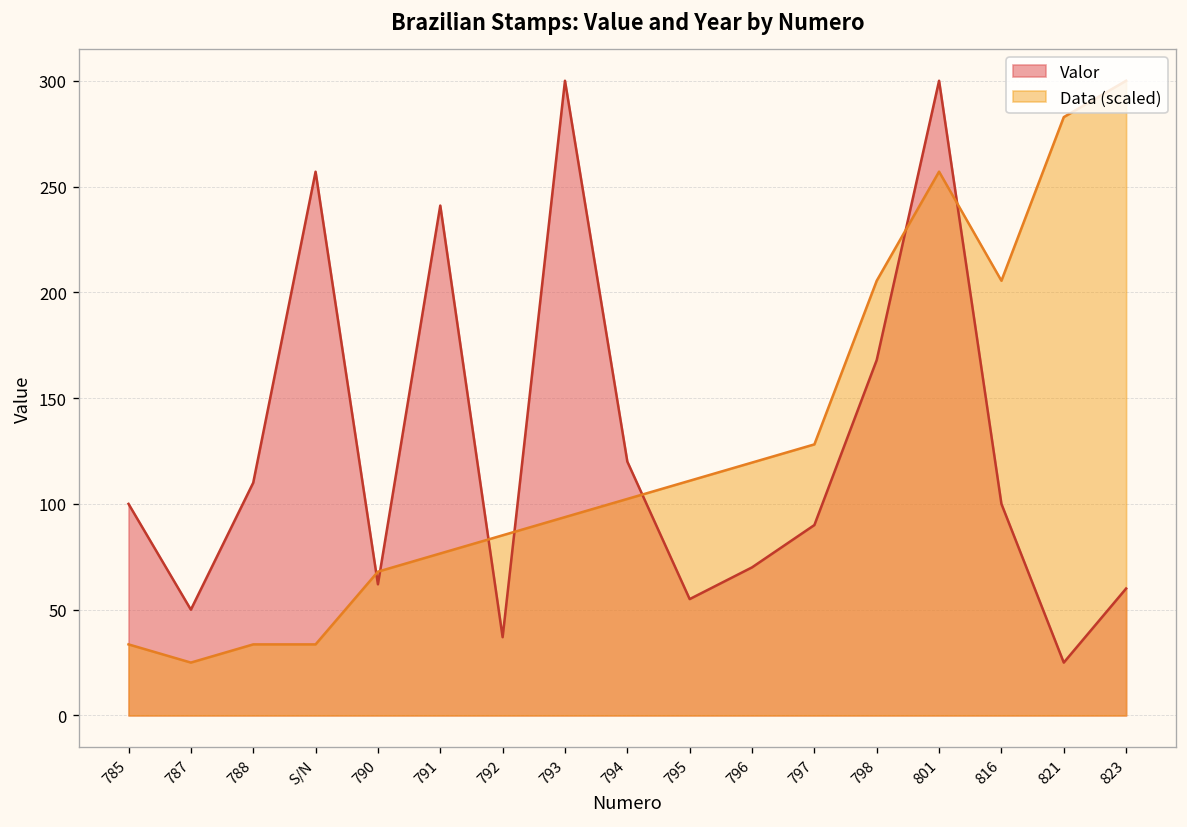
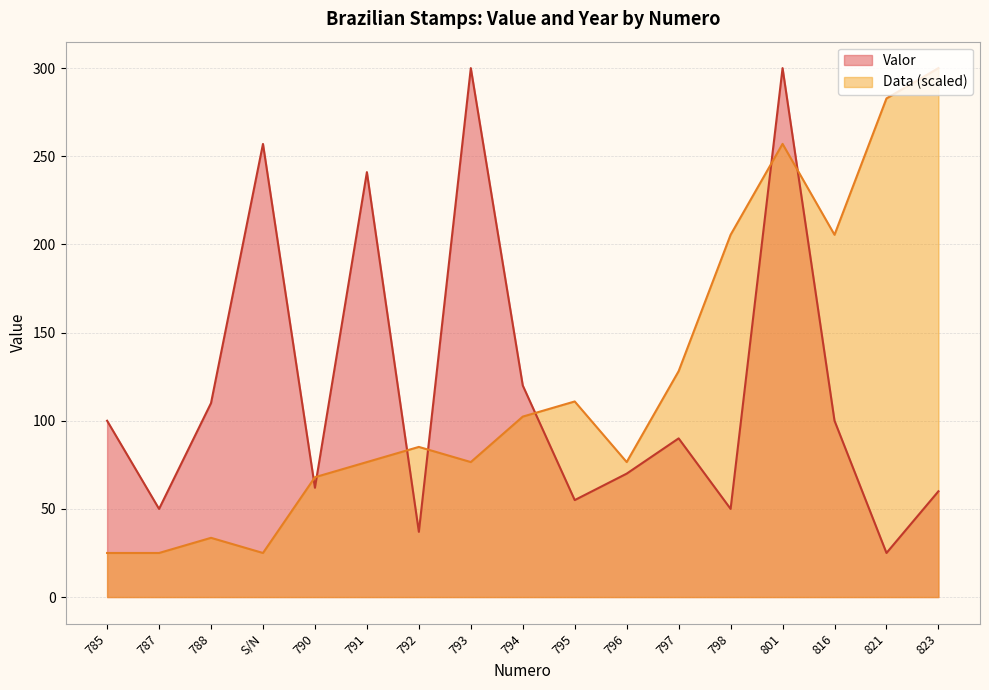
Data (scaled), 785: 34 -> 25
Data (scaled), S/N: 34 -> 25
Data (scaled), 793: 94 -> 77
Data (scaled), 796: 120 -> 77
Valor, 798: 168 -> 50
